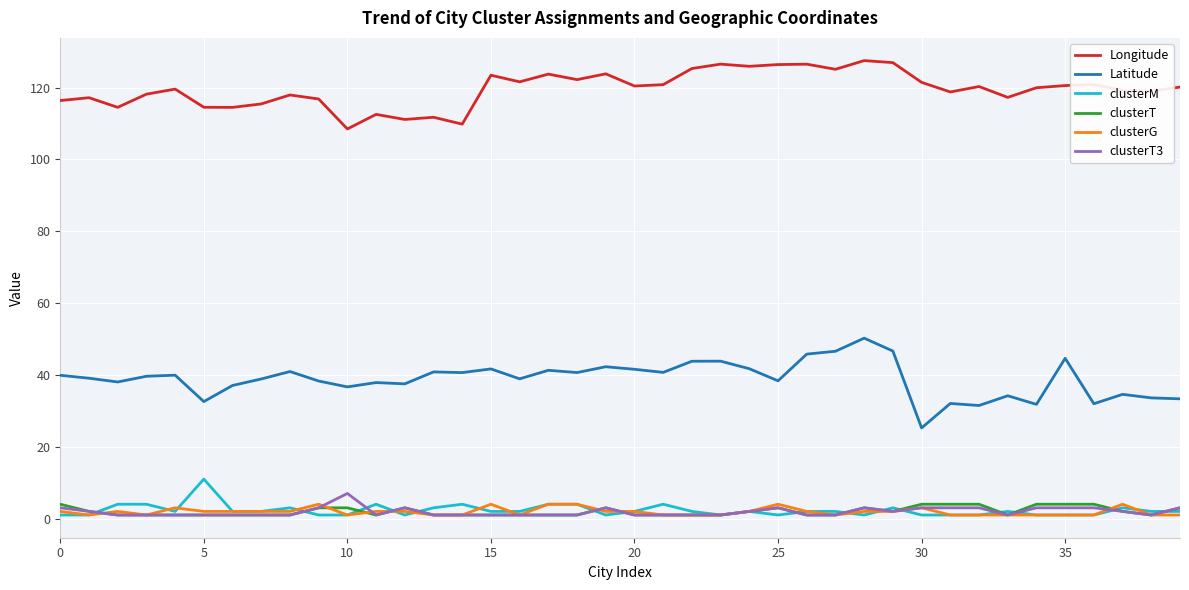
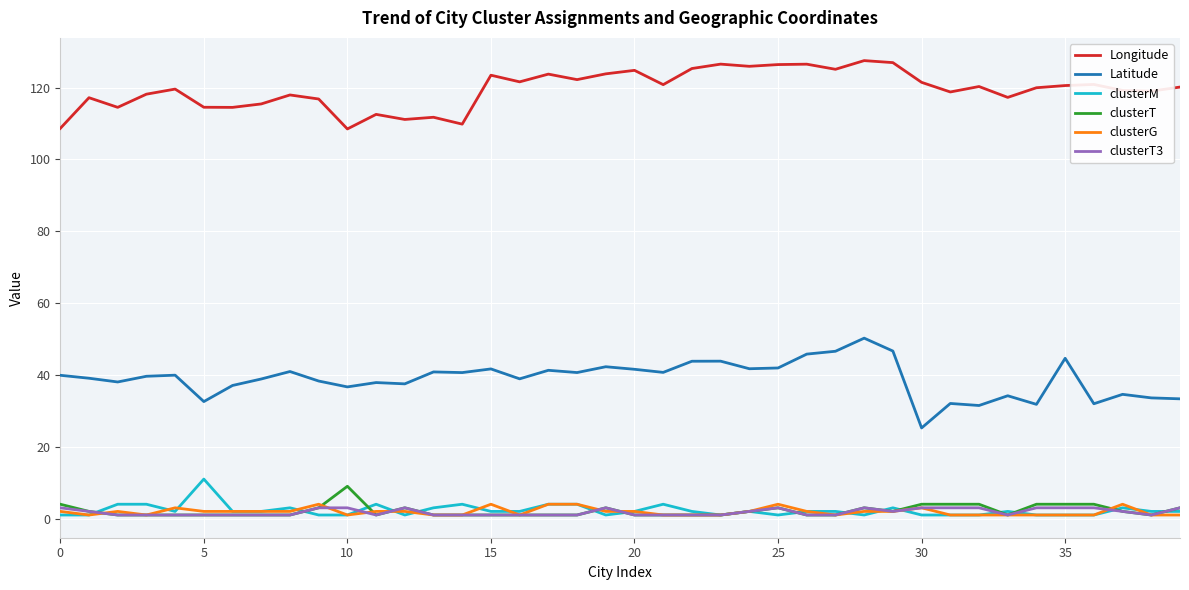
Longitude, 0: 116 -> 109
clusterT, 10: 3 -> 9
clusterT3, 10: 7 -> 3
Longitude, 20: 120 -> 125
Latitude, 25: 38 -> 42
